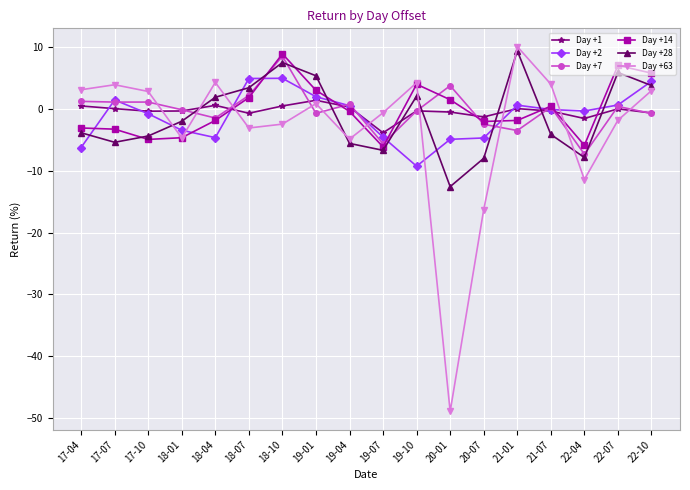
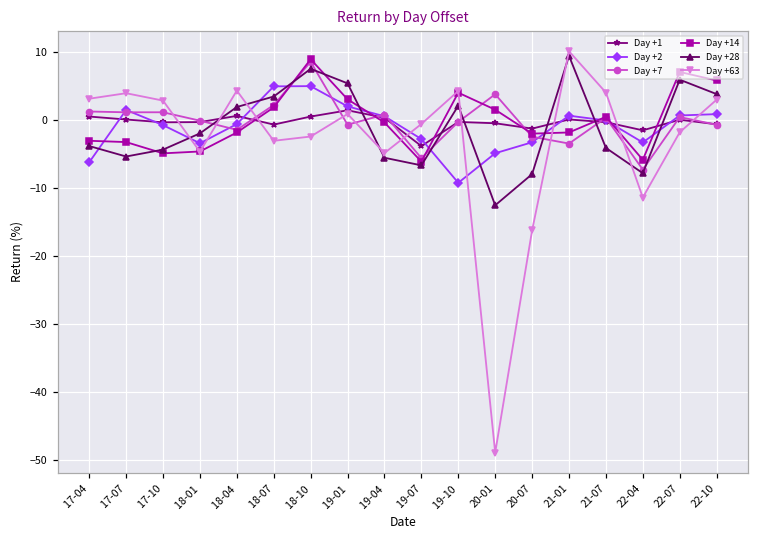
Day +2, 18-04: -5 -> -1
Day +2, 19-07: -5 -> -3
Day +2, 20-07: -5 -> -3
Day +2, 22-04: 0 -> -3
Day +2, 22-10: 4 -> 1
